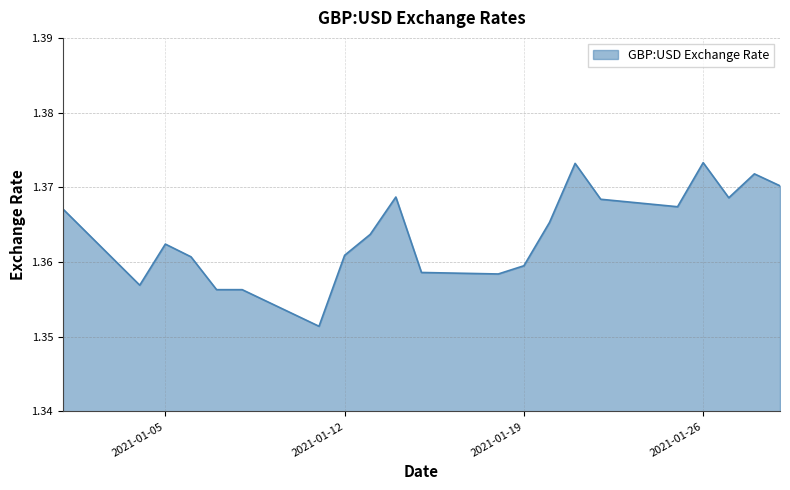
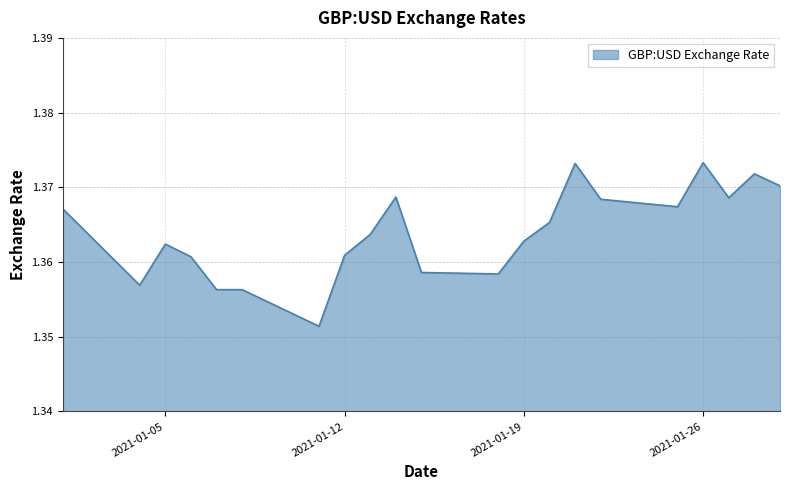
2021-01-19: 1.360 -> 1.363
